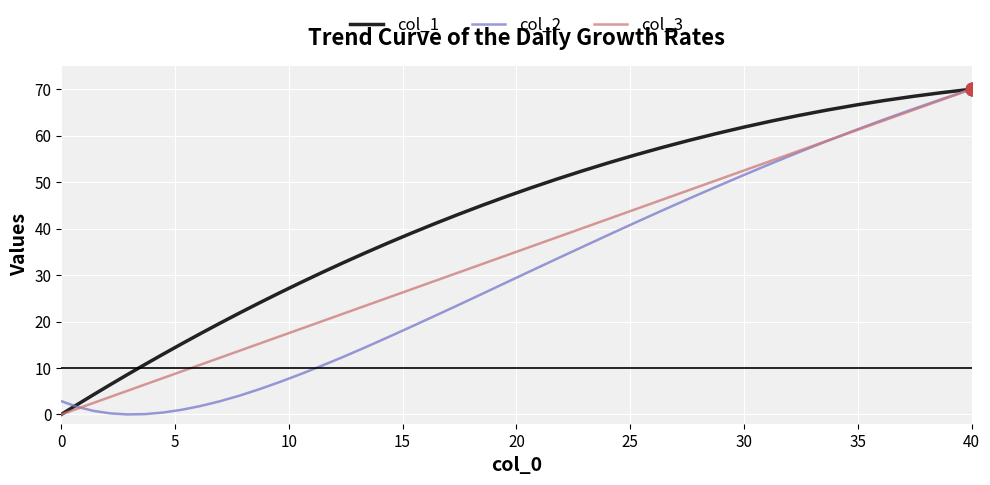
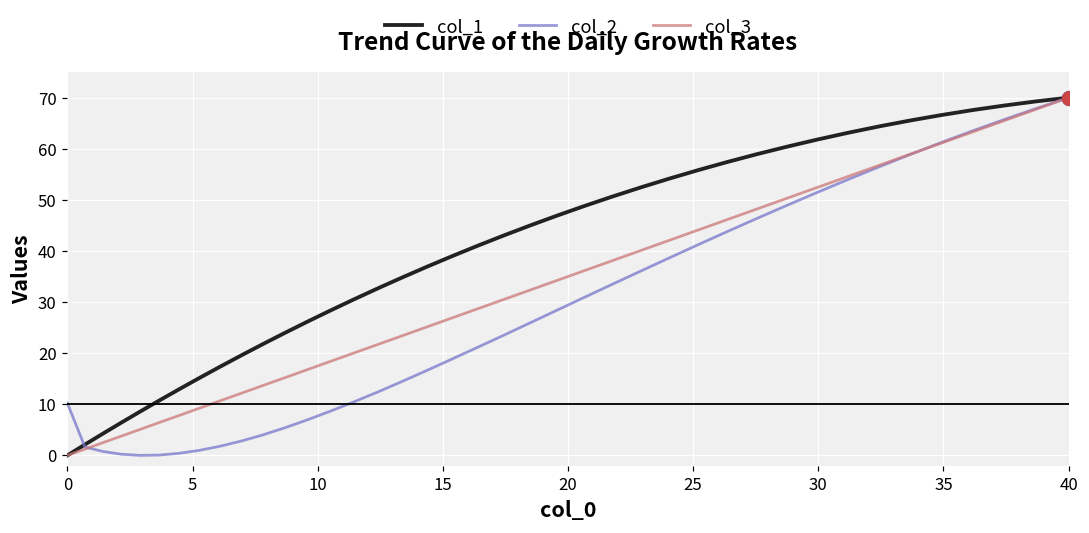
col_2, 0: 3 -> 10
